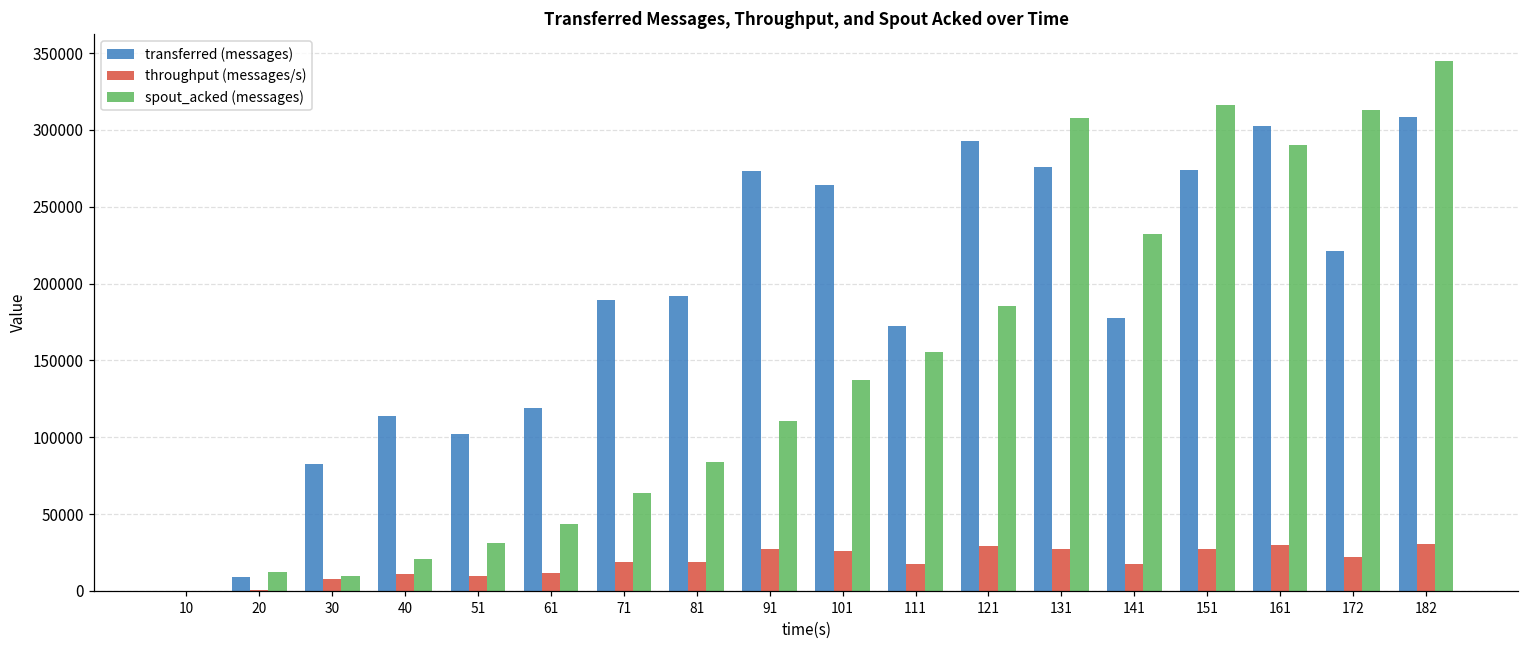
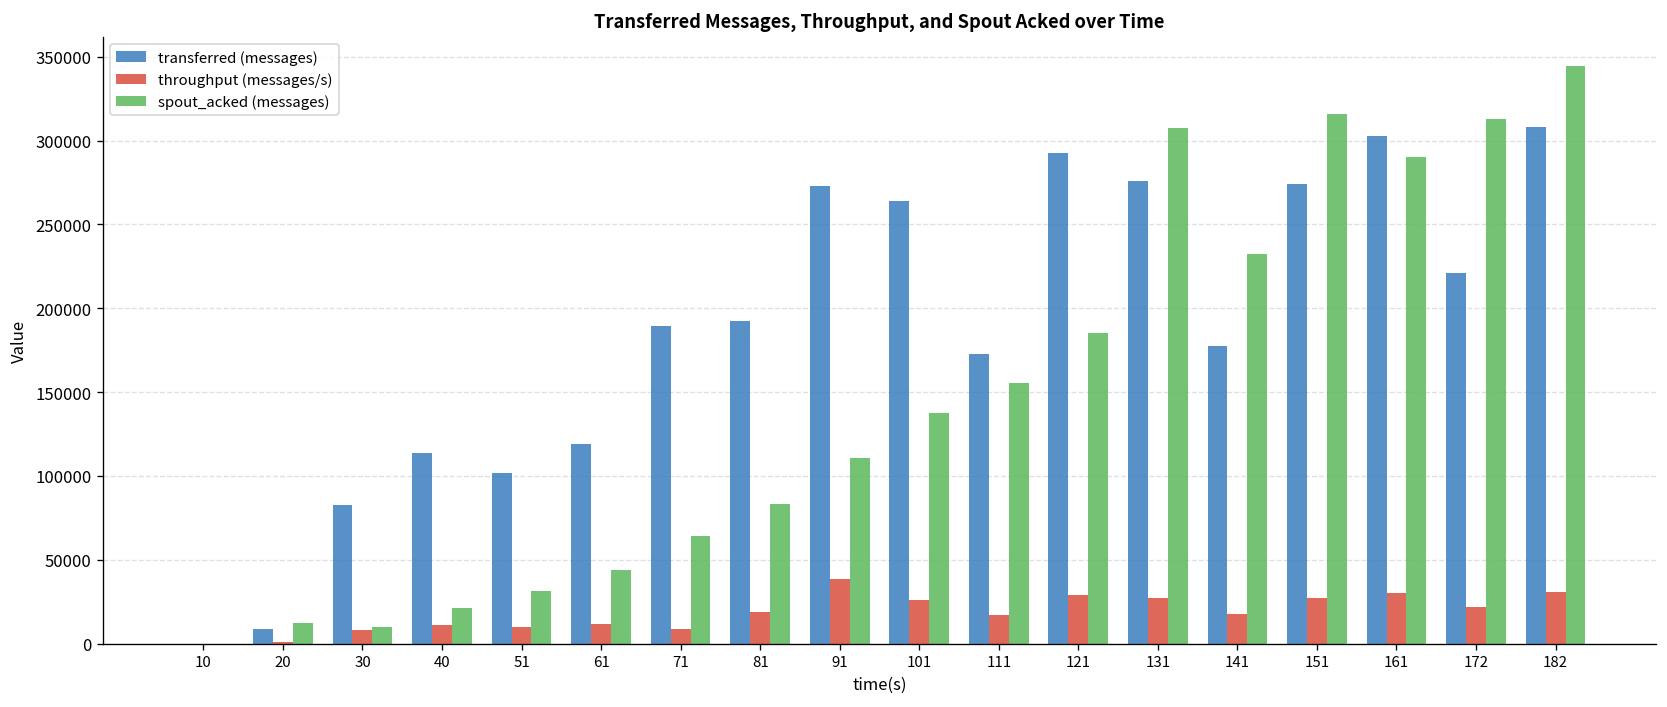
throughput (messages/s), 71: 19000 -> 9000
throughput (messages/s), 91: 27000 -> 38000
